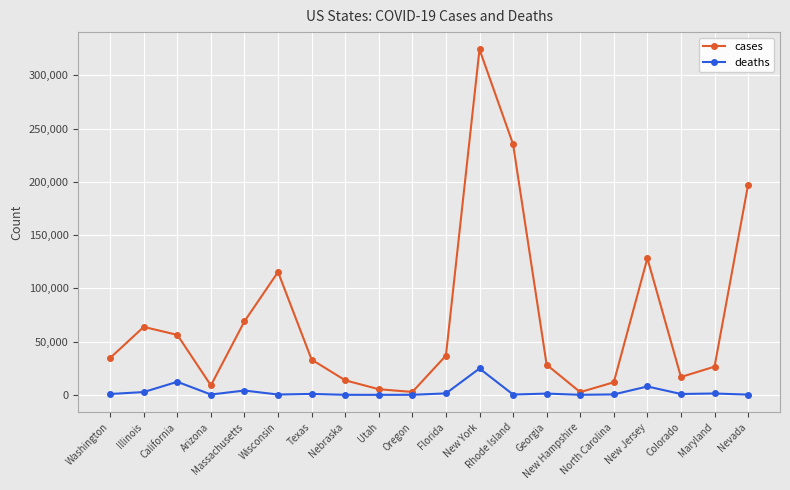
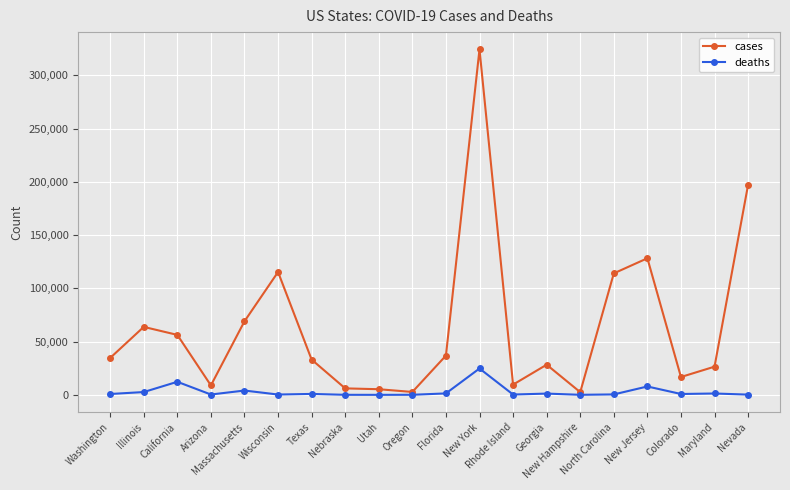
cases, Nebraska: 14,000 -> 6,000
cases, Rhode Island: 235,000 -> 10,000
cases, North Carolina: 12,000 -> 114,000
